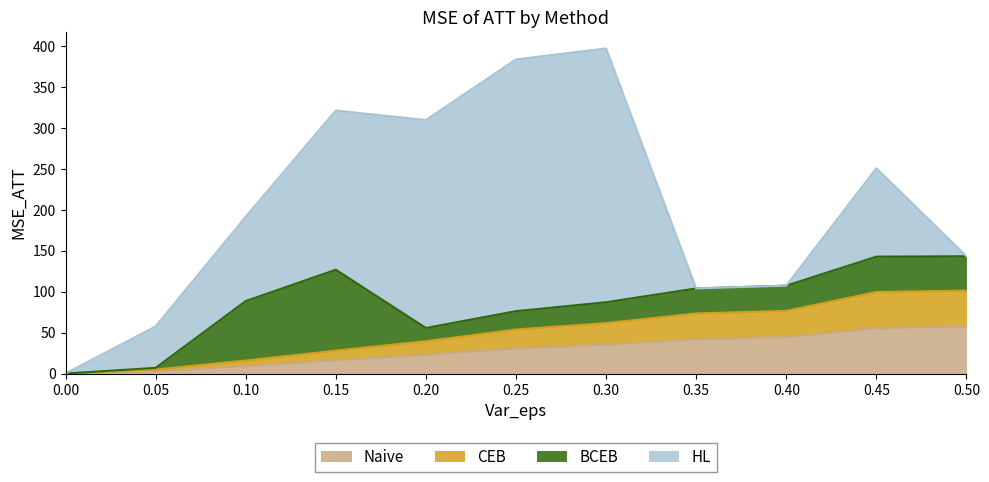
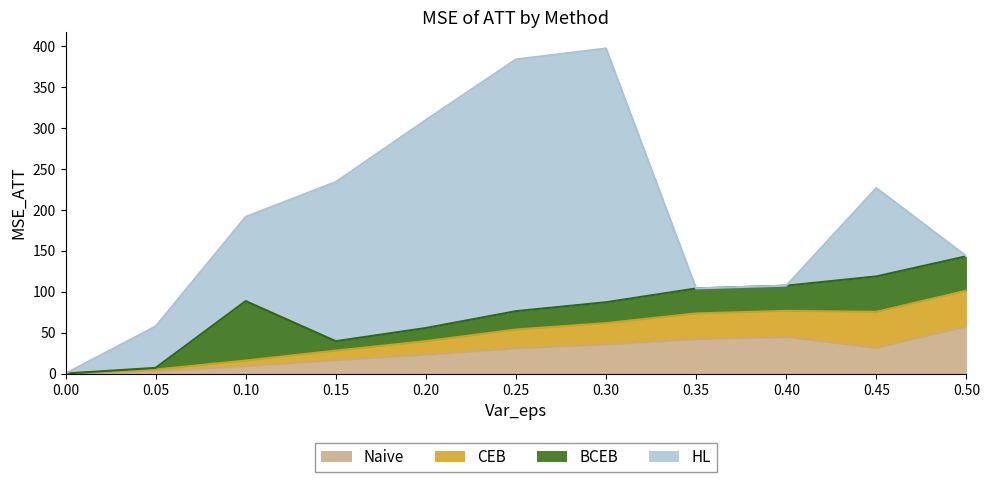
BCEB, 0.15: 100 -> 10
Naive, 0.45: 60 -> 30
